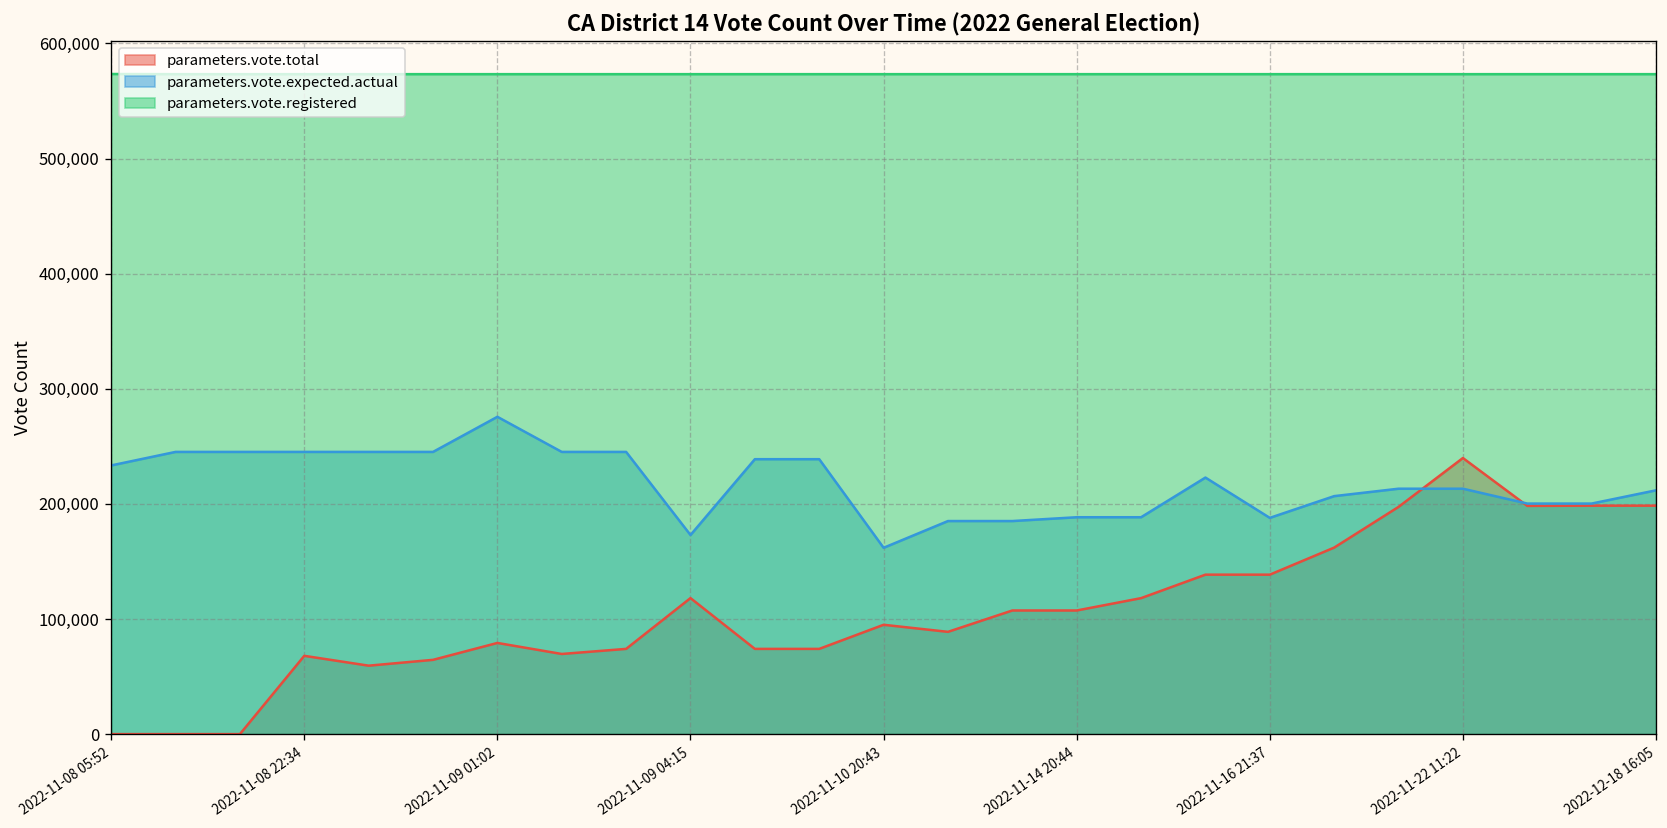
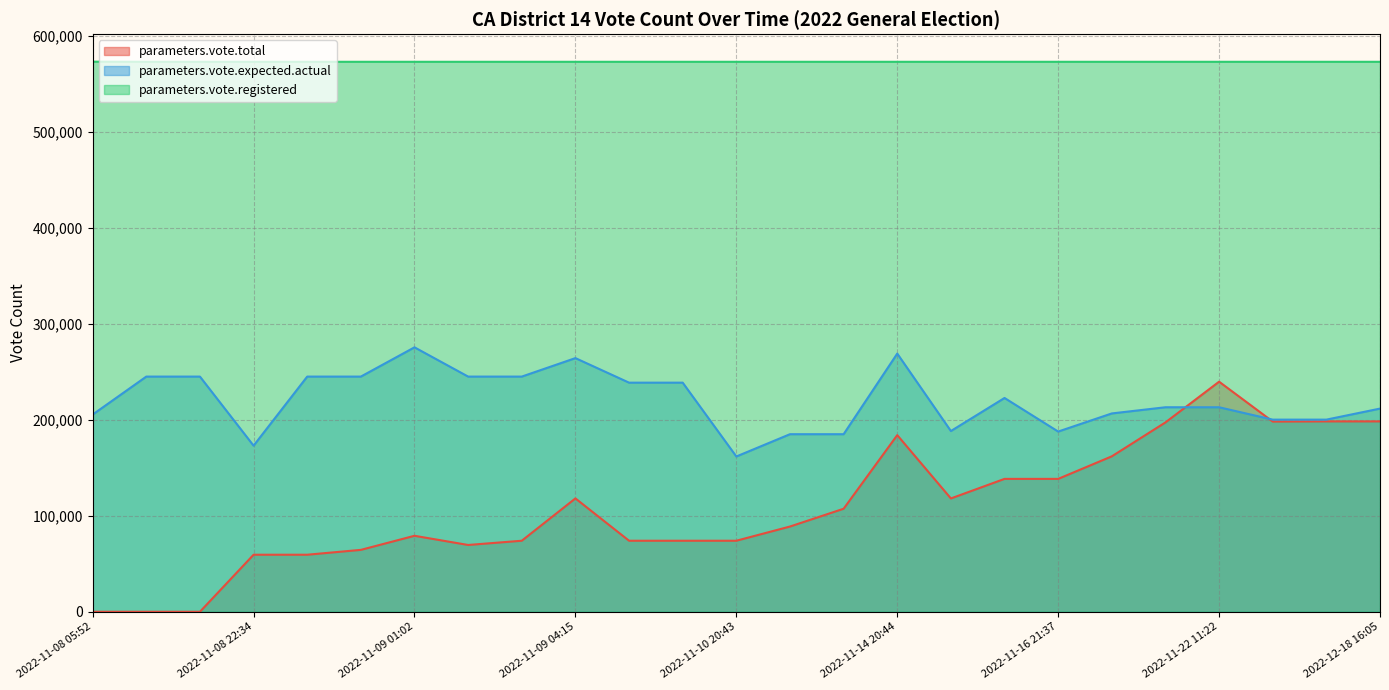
parameters.vote.expected.actual, 2022-11-08 05:52: 230,000 -> 210,000
parameters.vote.total, 2022-11-08 22:34: 70,000 -> 60,000
parameters.vote.expected.actual, 2022-11-08 22:34: 250,000 -> 170,000
parameters.vote.expected.actual, 2022-11-09 04:15: 170,000 -> 260,000
parameters.vote.total, 2022-11-10 20:43: 90,000 -> 70,000
parameters.vote.total, 2022-11-14 20:44: 110,000 -> 180,000
parameters.vote.expected.actual, 2022-11-14 20:44: 190,000 -> 270,000
